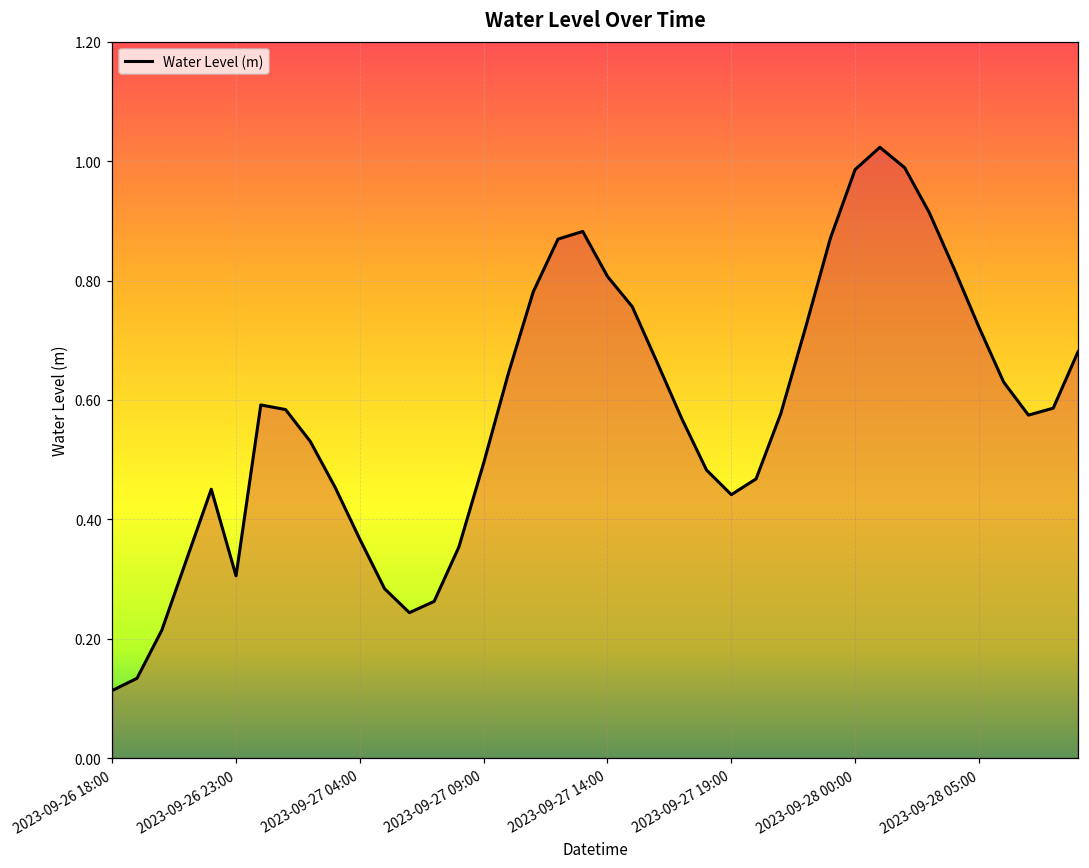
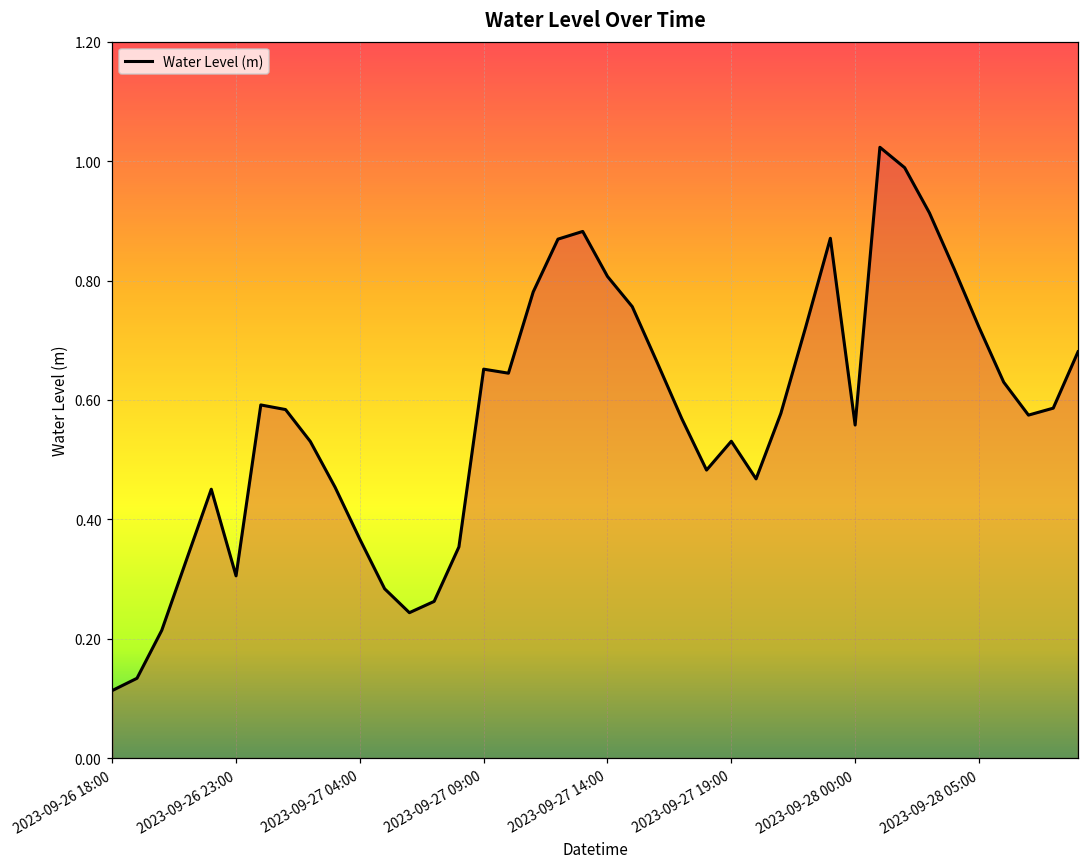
2023-09-27 09:00: 0.49 -> 0.65
2023-09-27 19:00: 0.44 -> 0.53
2023-09-28 00:00: 0.99 -> 0.56
